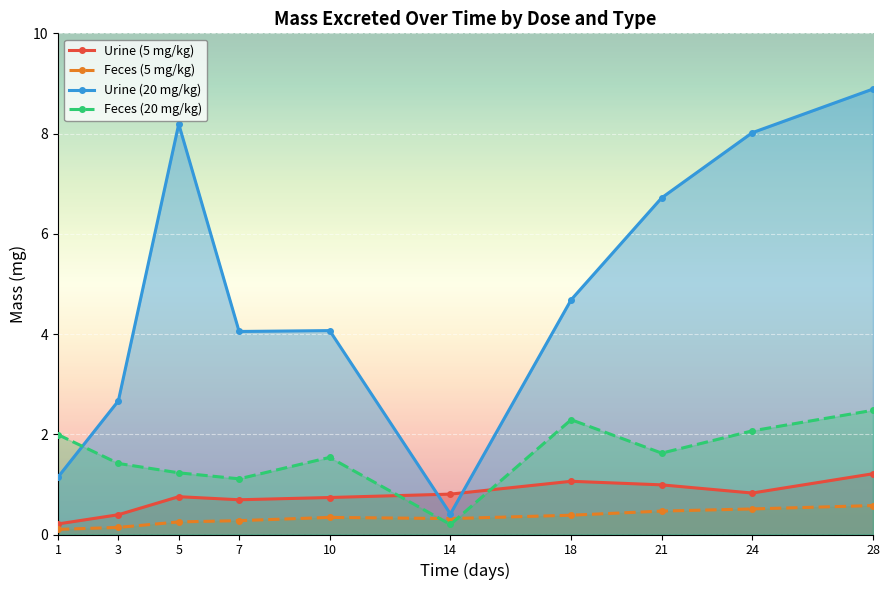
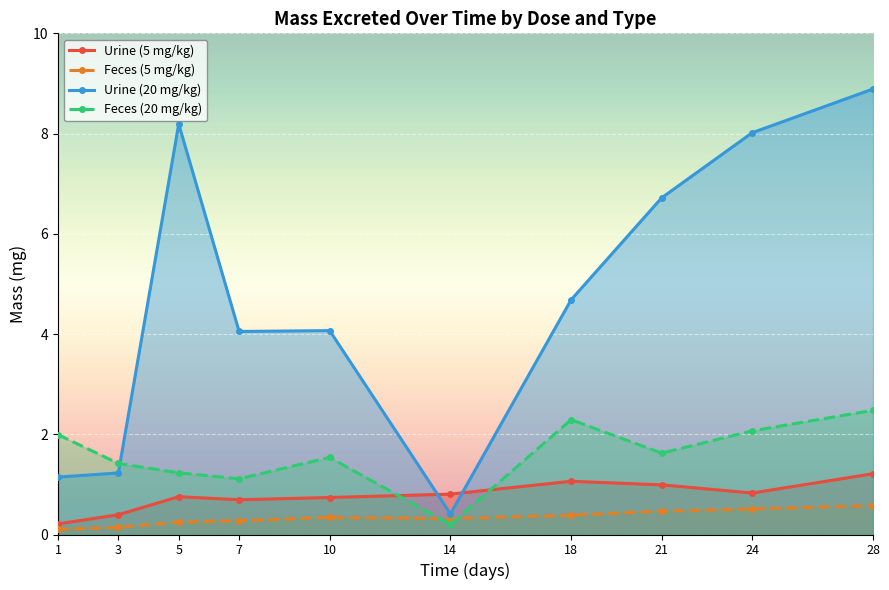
Urine (20 mg/kg), 3: 2.7 -> 1.2
